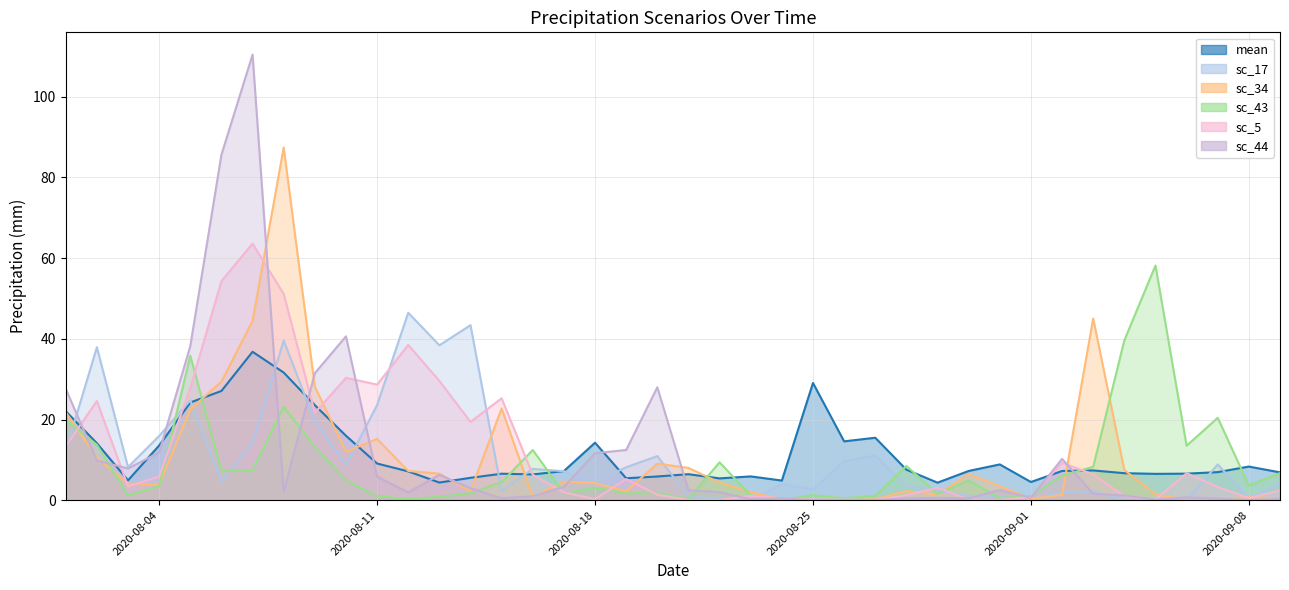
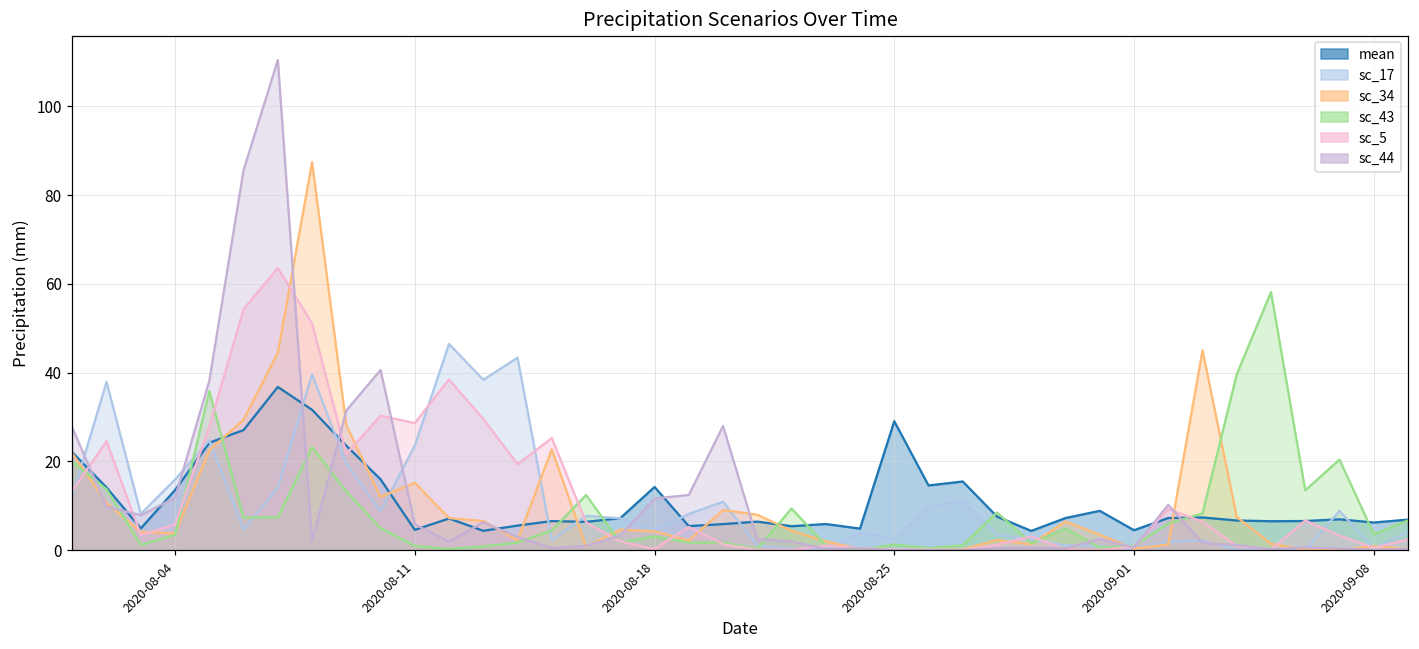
mean, 2020-08-11: 9 -> 5
mean, 2020-09-08: 8 -> 6
